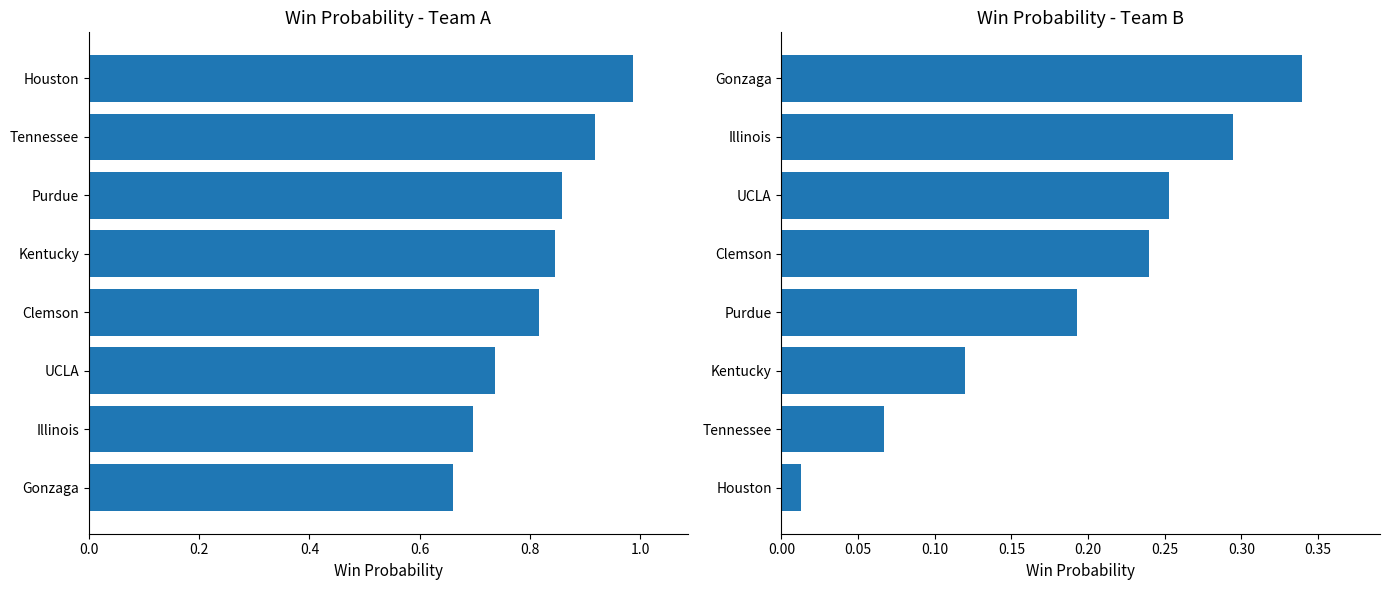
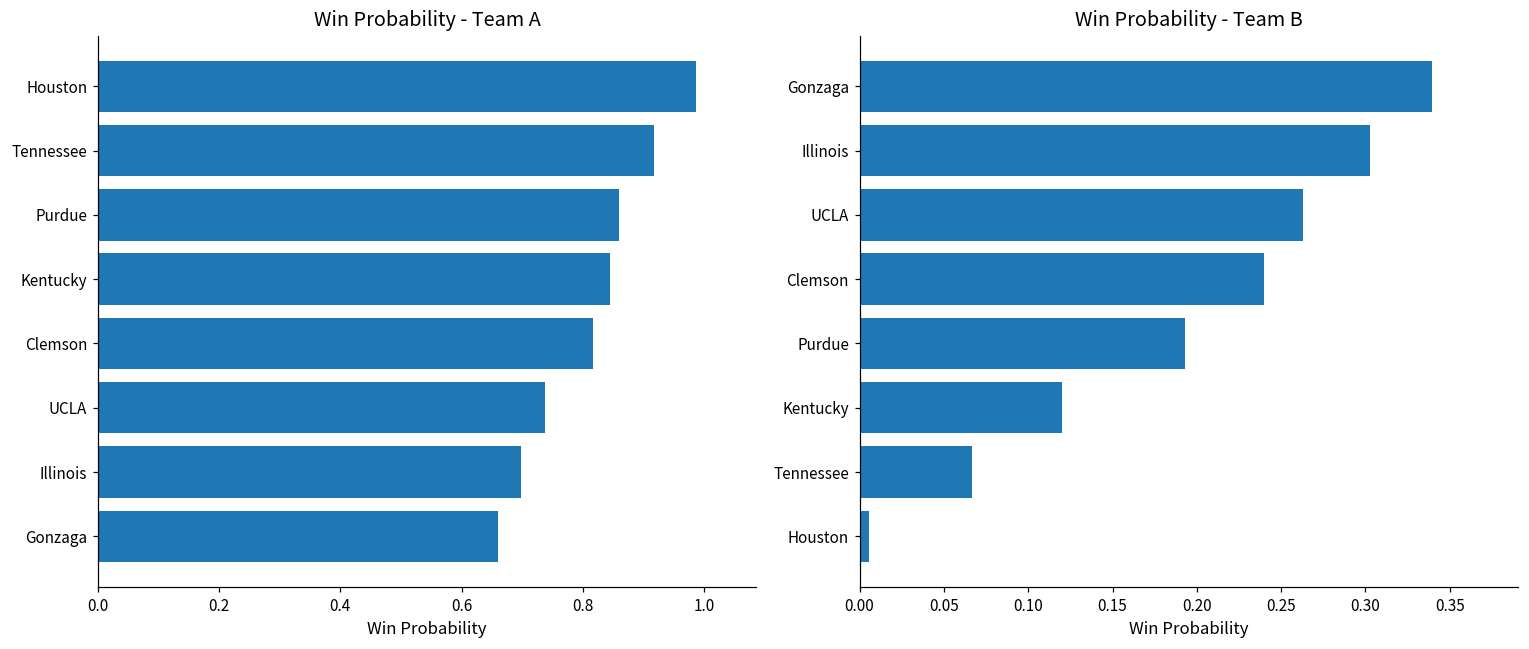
Win Probability - Team B, Illinois: 0.295 -> 0.303
Win Probability - Team B, UCLA: 0.253 -> 0.263
Win Probability - Team B, Houston: 0.013 -> 0.006
